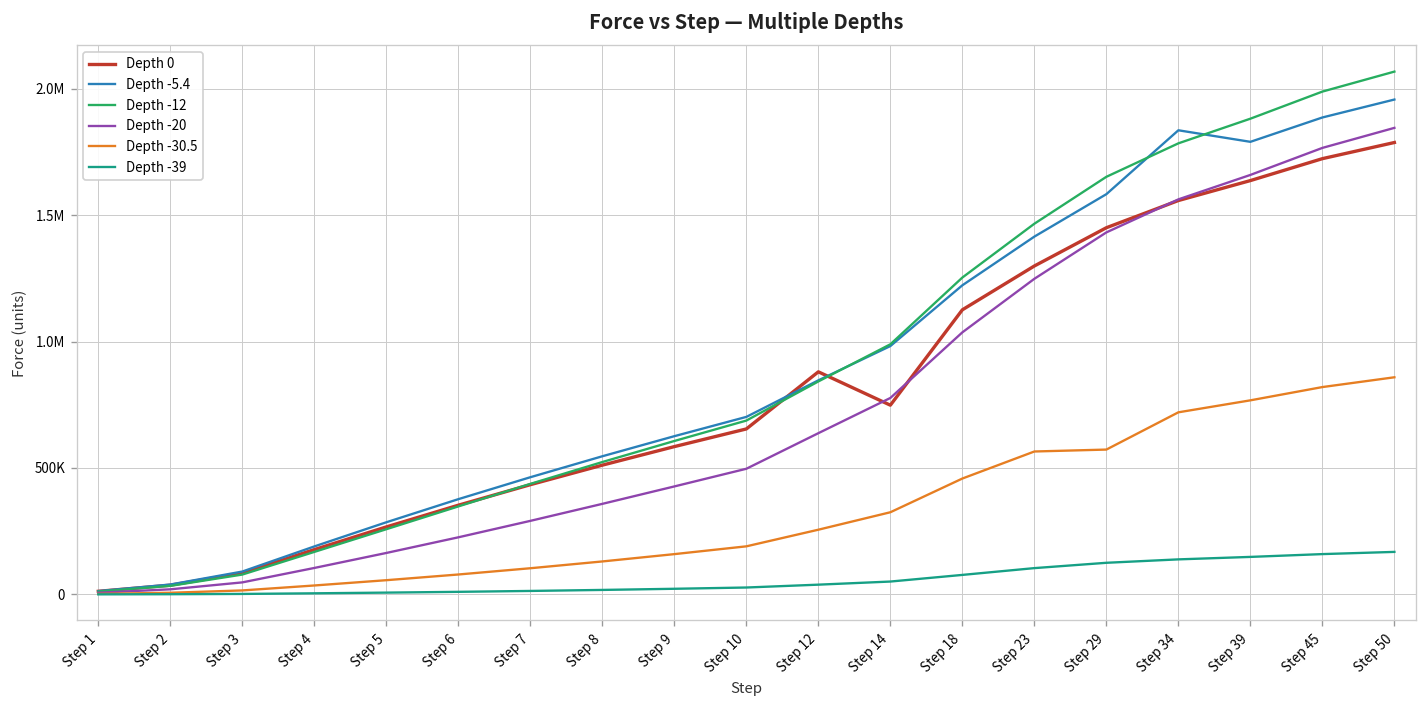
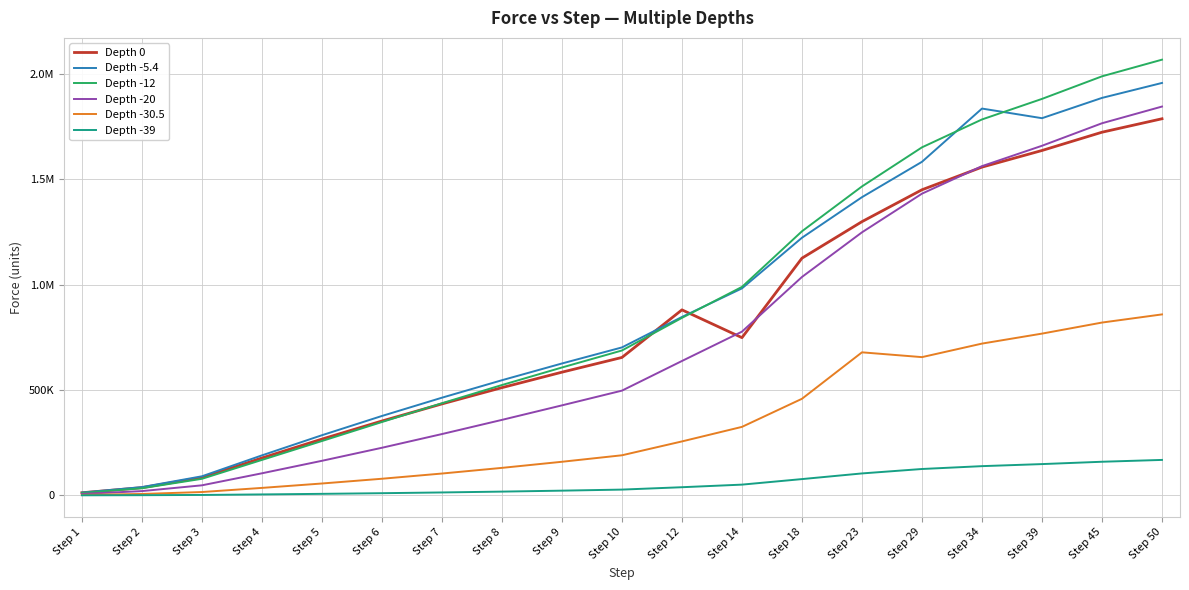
Depth -30.5, Step 23: 570000 -> 680000
Depth -30.5, Step 29: 570000 -> 660000
